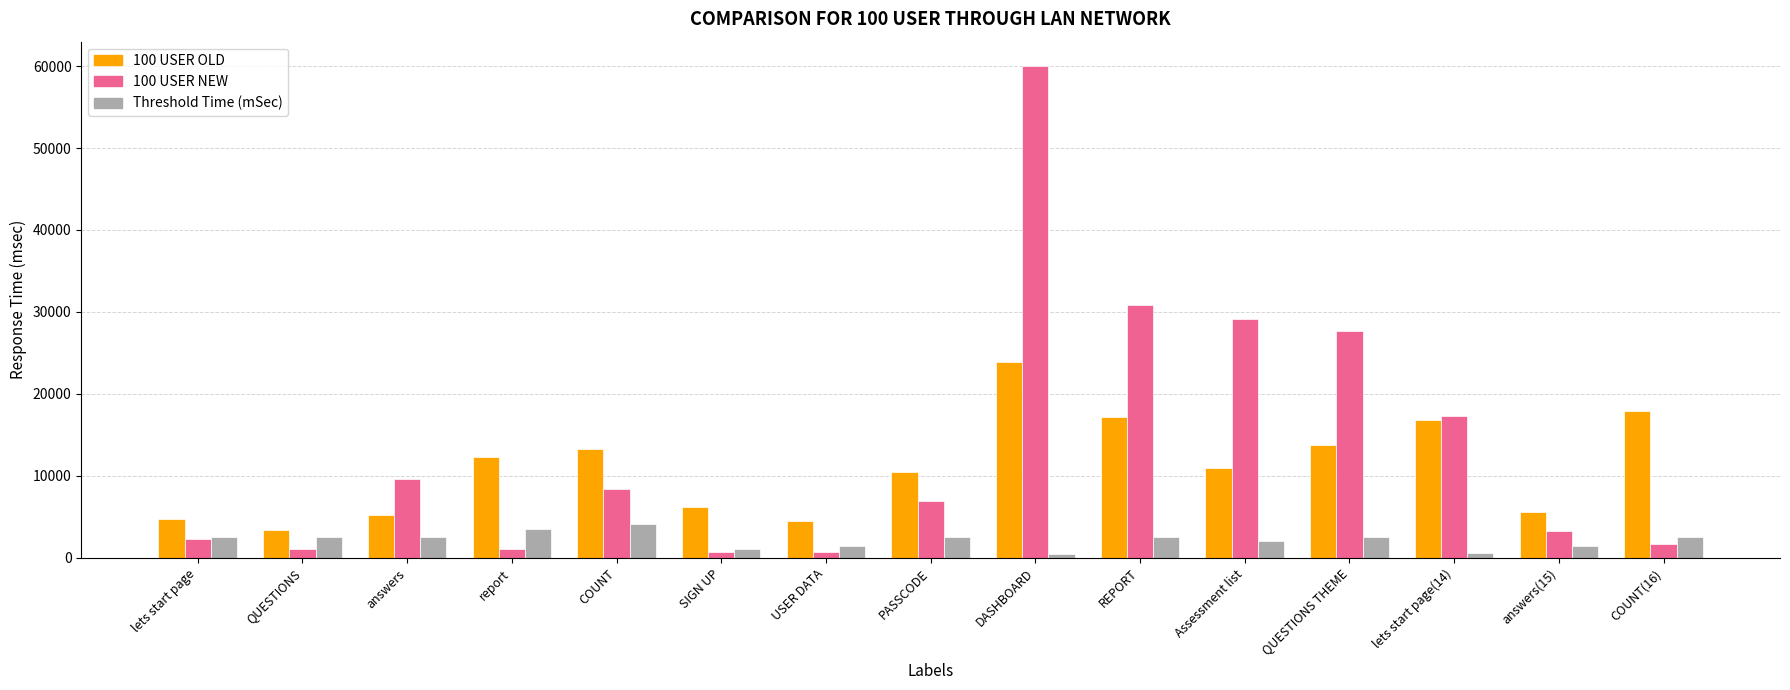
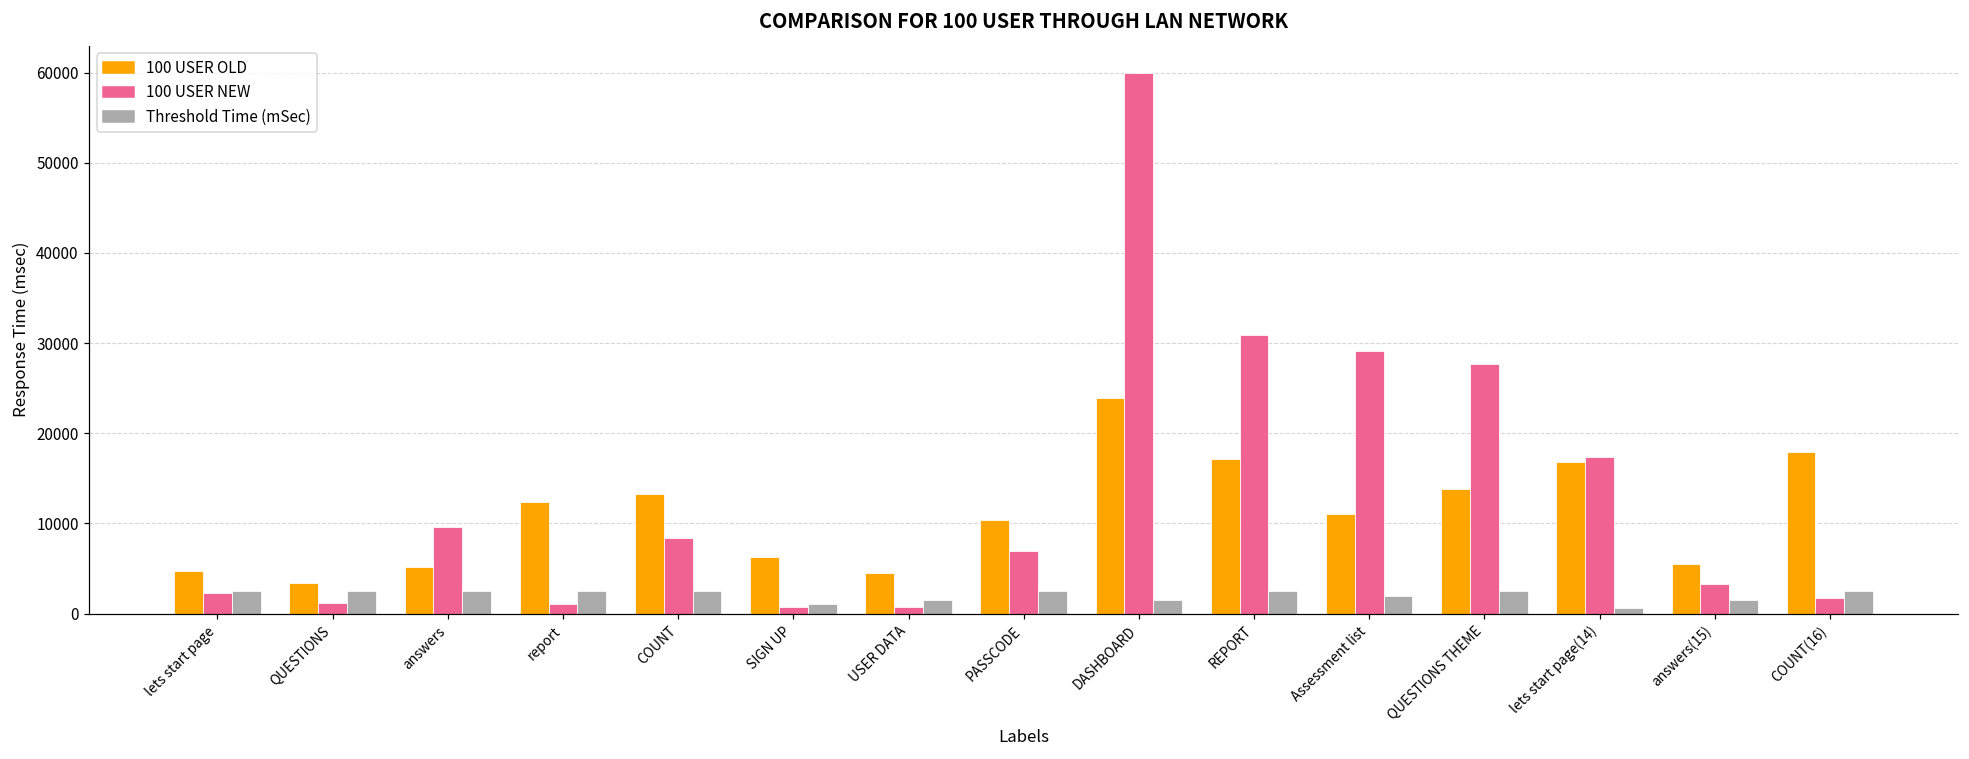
Threshold Time (mSec), report: 4000 -> 3000
Threshold Time (mSec), COUNT: 4000 -> 3000
Threshold Time (mSec), DASHBOARD: 1000 -> 2000
